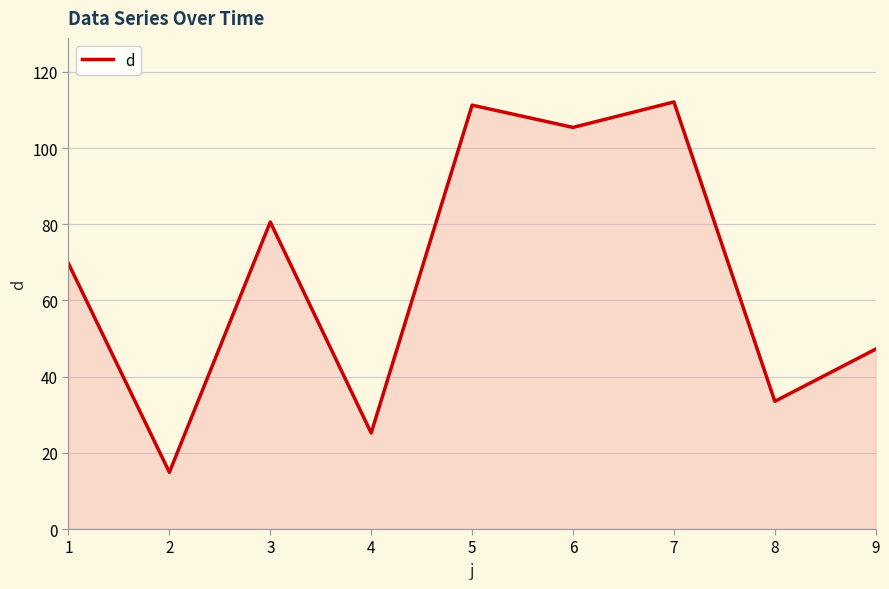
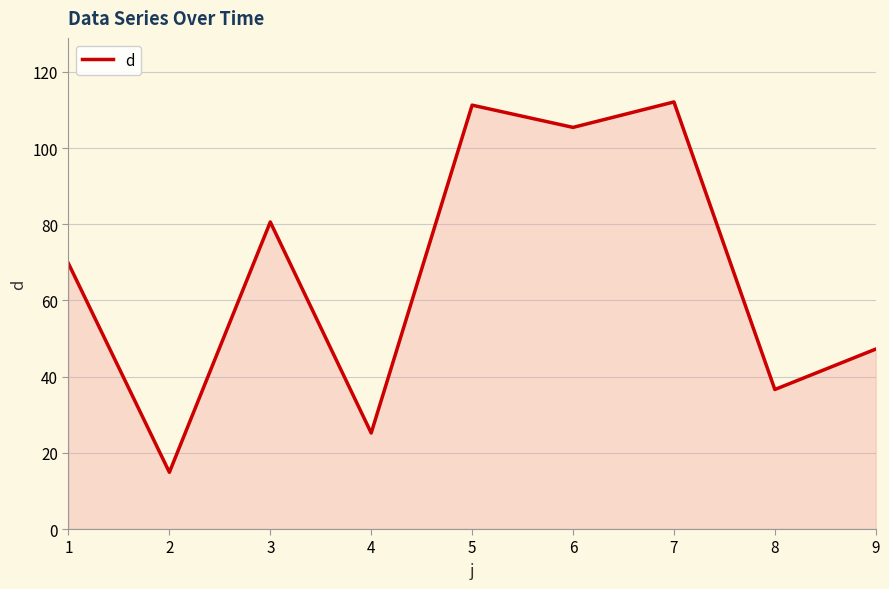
8: 34 -> 37
